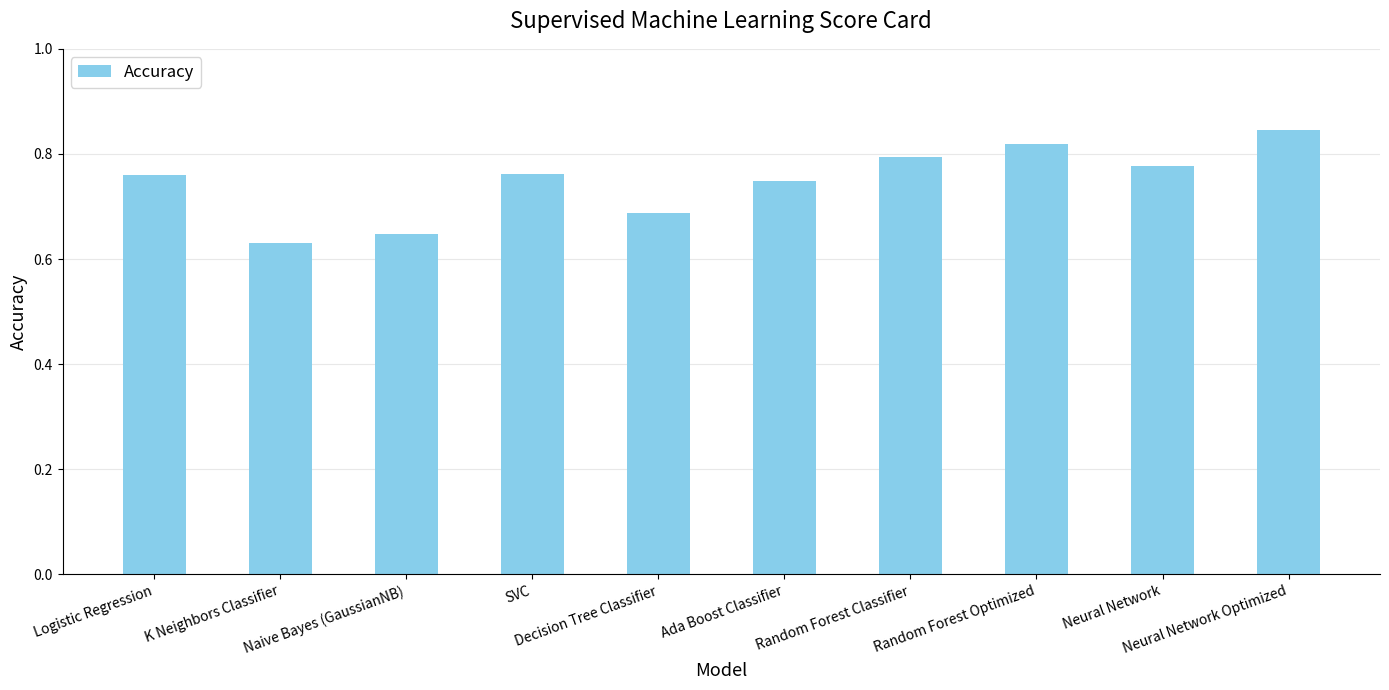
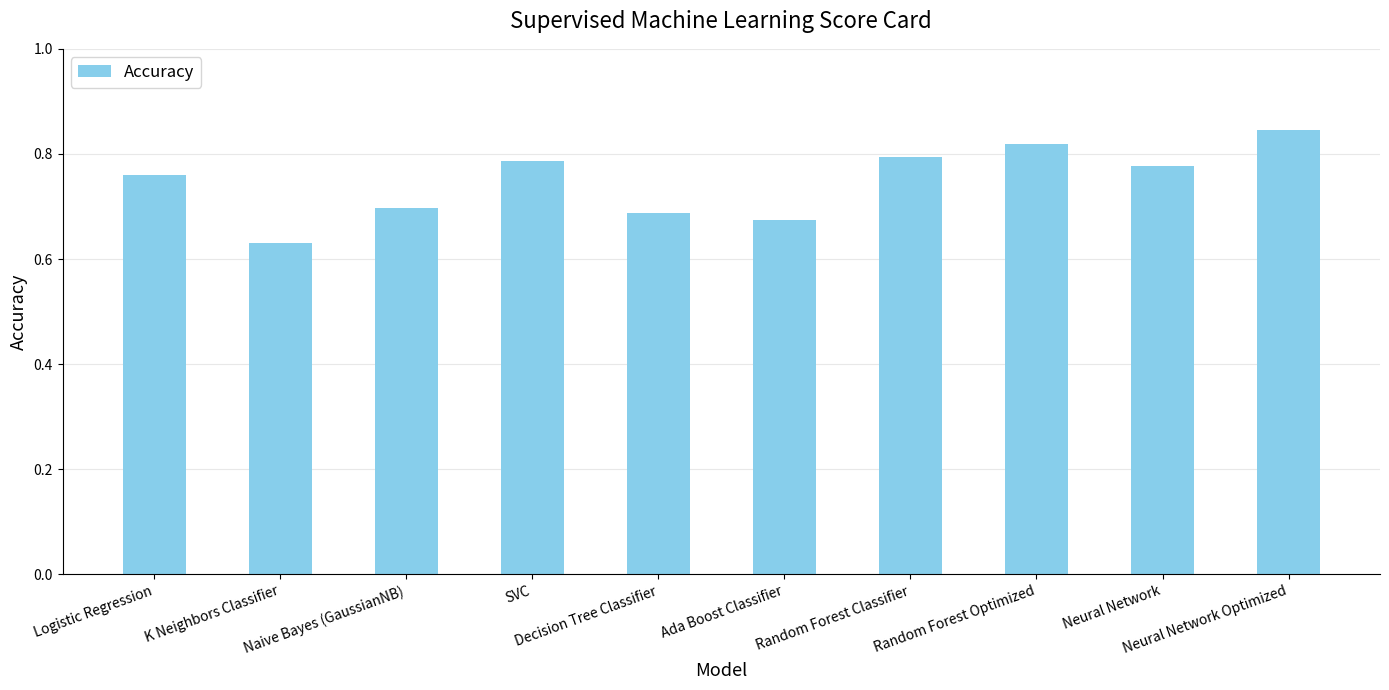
Naive Bayes (GaussianNB): 0.65 -> 0.70
SVC: 0.76 -> 0.79
Ada Boost Classifier: 0.75 -> 0.67
